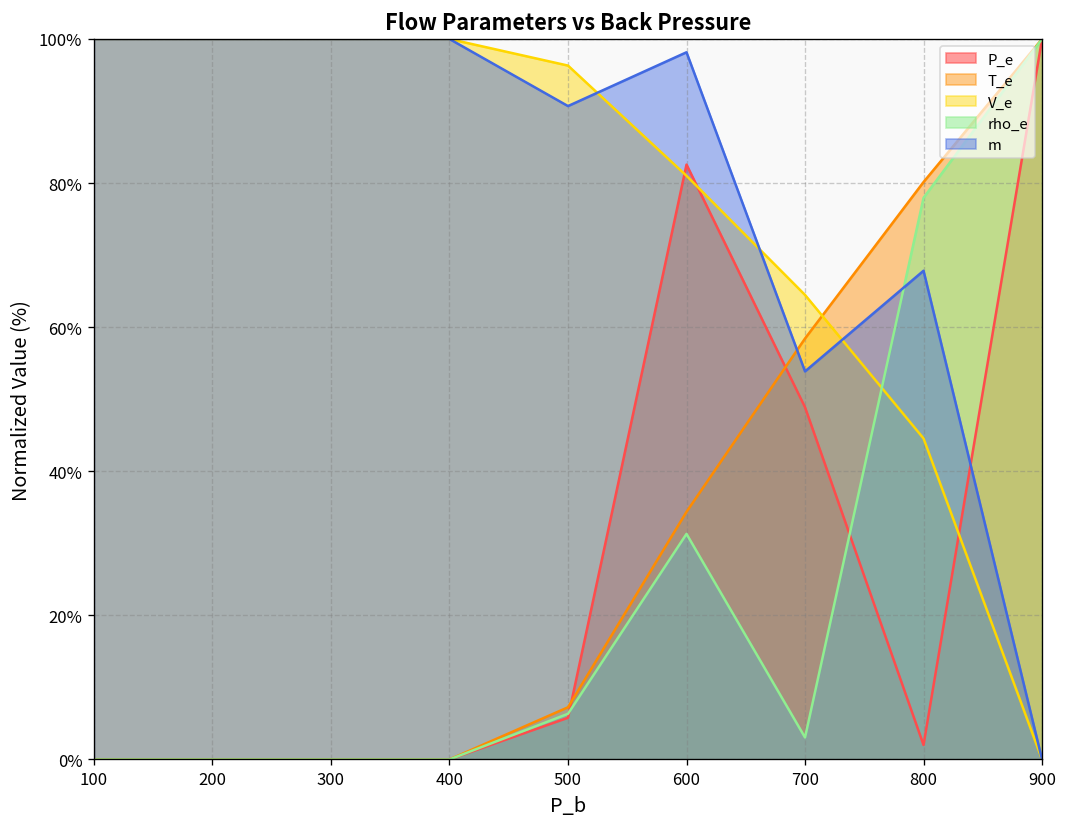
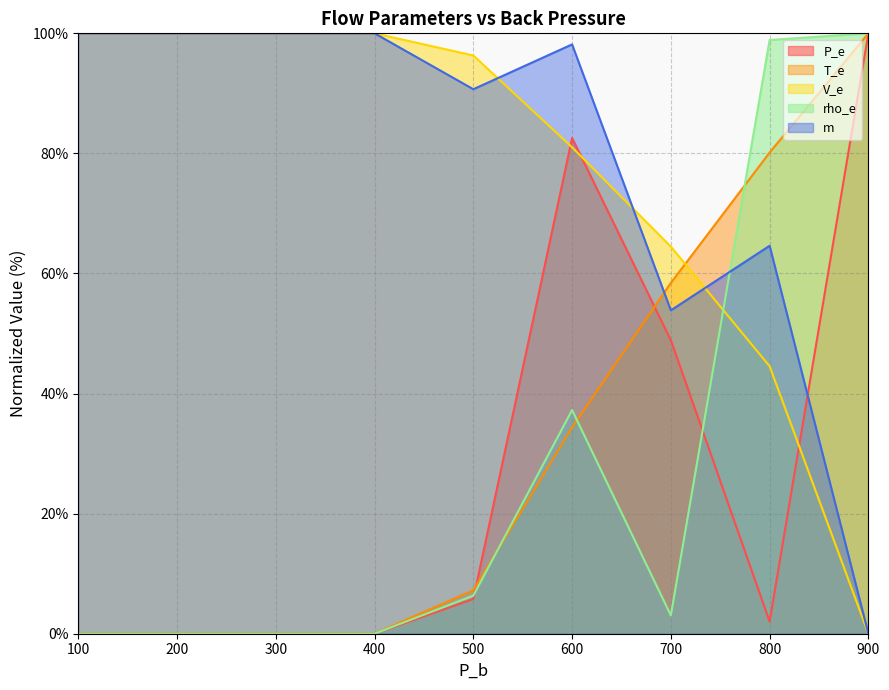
rho_e, 600: 31% -> 37%
rho_e, 800: 78% -> 99%
m, 800: 68% -> 65%
